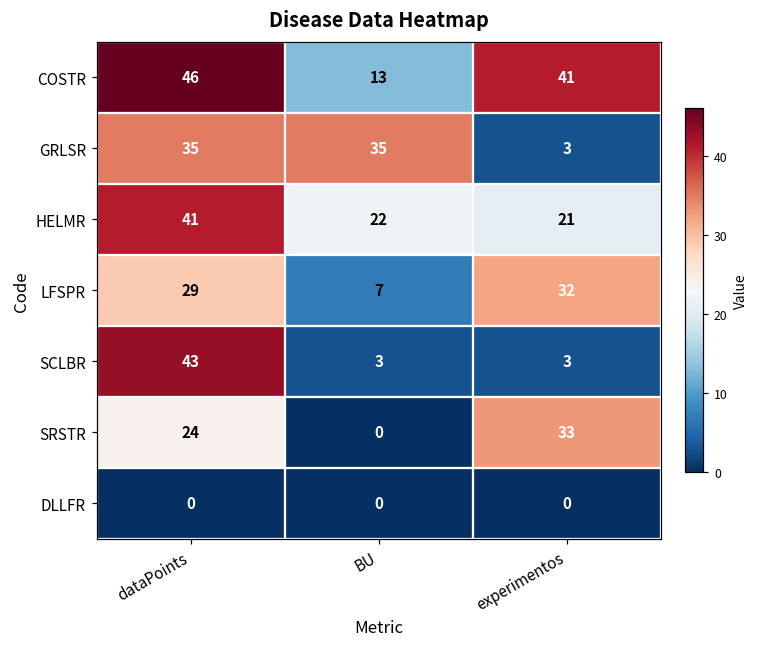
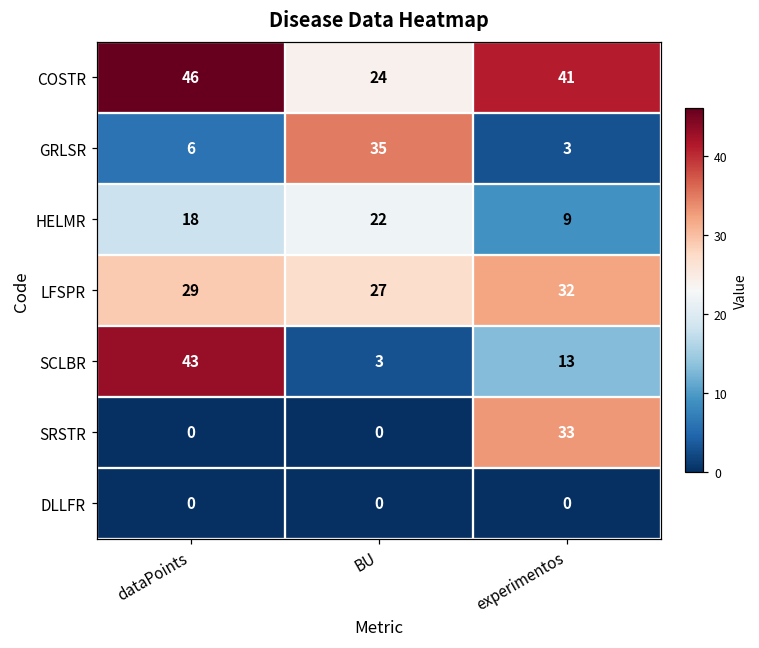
COSTR, BU: 13 -> 24
GRLSR, dataPoints: 35 -> 6
HELMR, dataPoints: 41 -> 18
HELMR, experimentos: 21 -> 9
LFSPR, BU: 7 -> 27
SCLBR, experimentos: 3 -> 13
SRSTR, dataPoints: 24 -> 0
